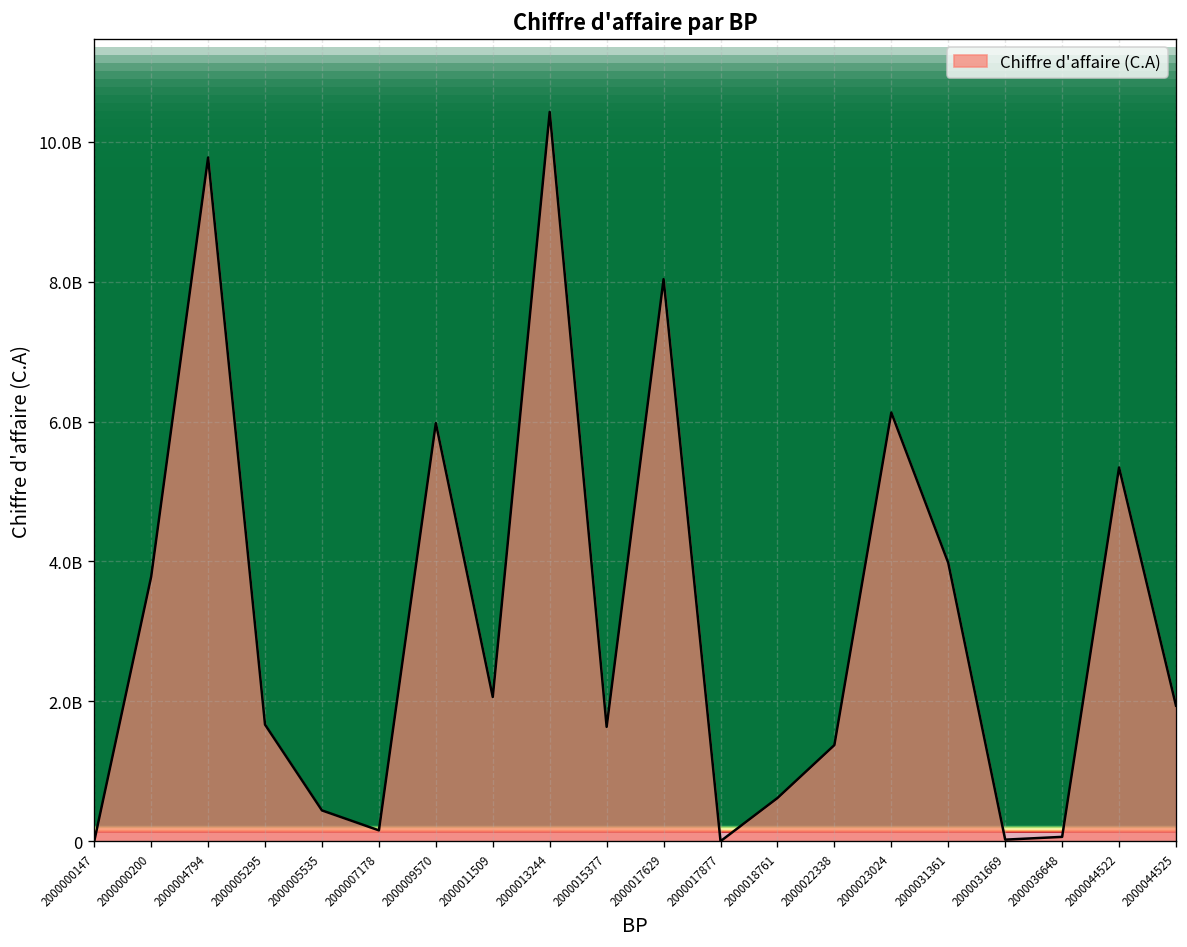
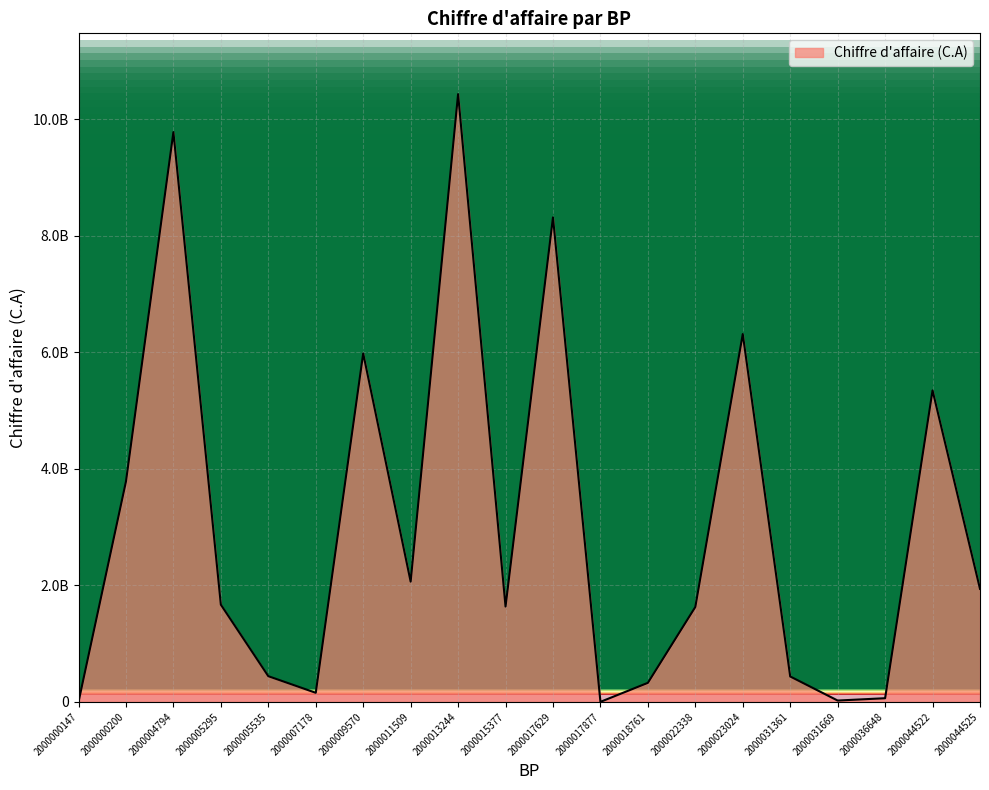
2000017629: 8000000000 -> 8300000000
2000018761: 600000000 -> 300000000
2000022338: 1400000000 -> 1600000000
2000023024: 6100000000 -> 6300000000
2000031361: 4000000000 -> 400000000
